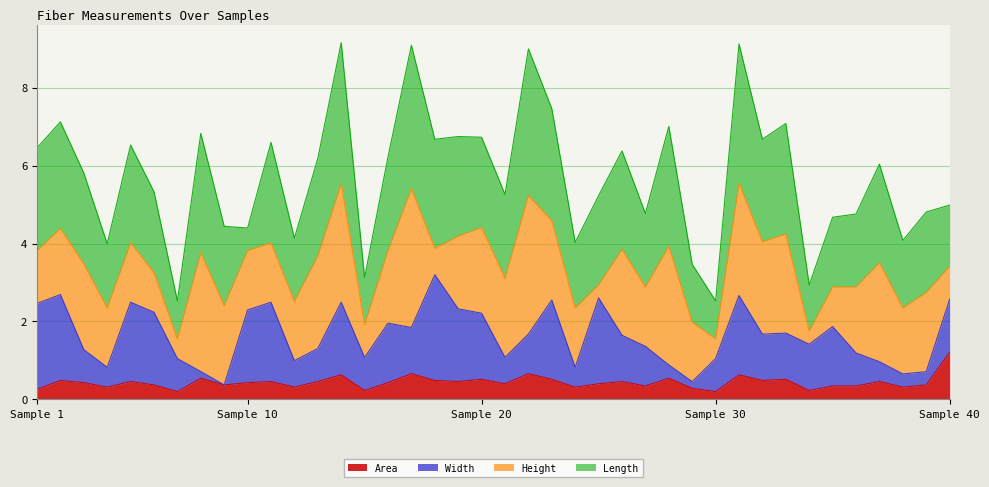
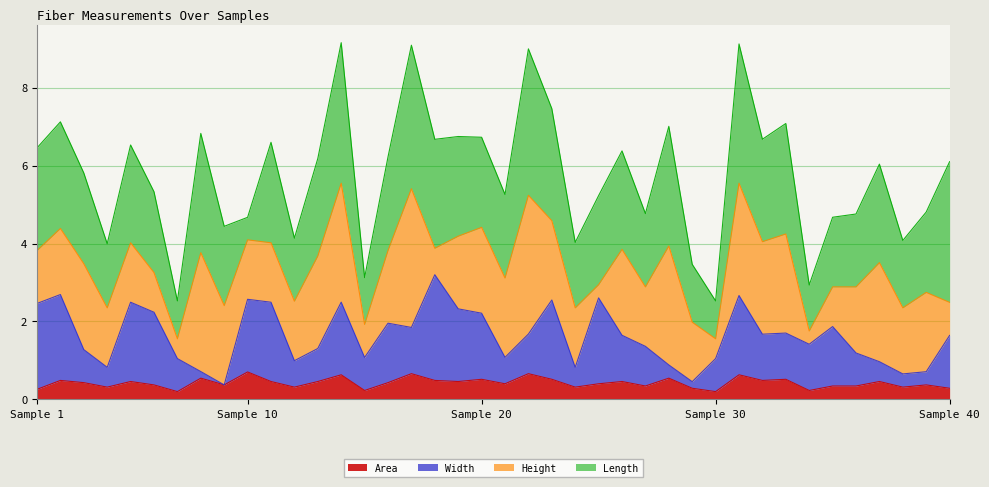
Area, Sample 10: 0.4 -> 0.7
Area, Sample 40: 1.2 -> 0.3
Length, Sample 40: 1.6 -> 3.6
